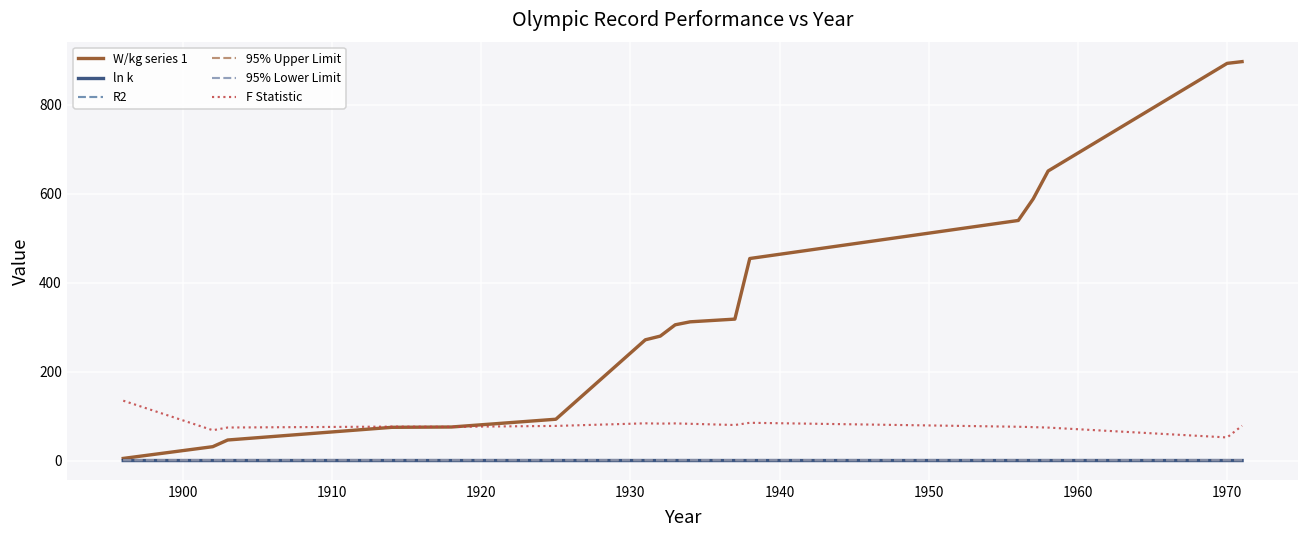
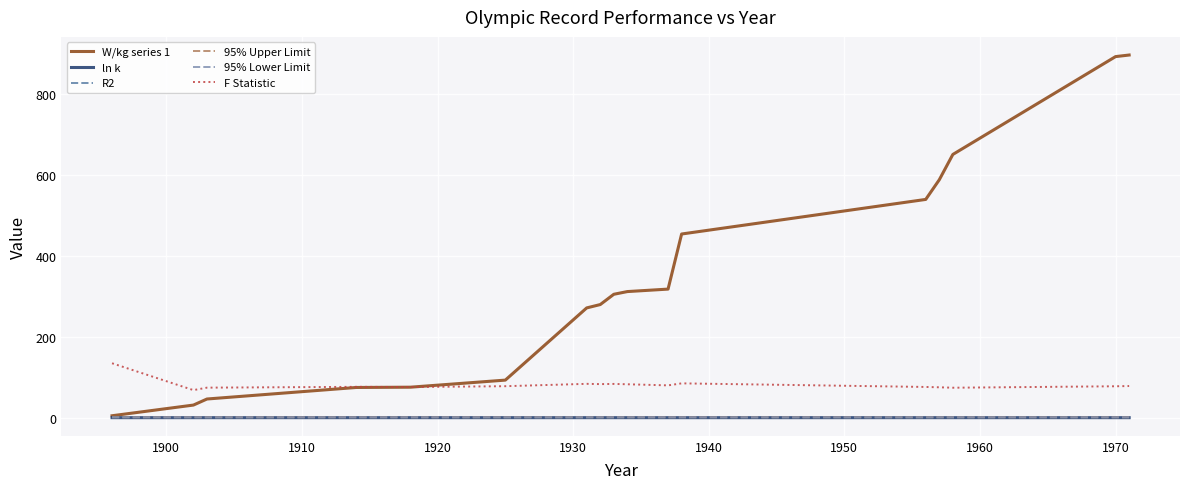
F Statistic, 1970: 50 -> 80
